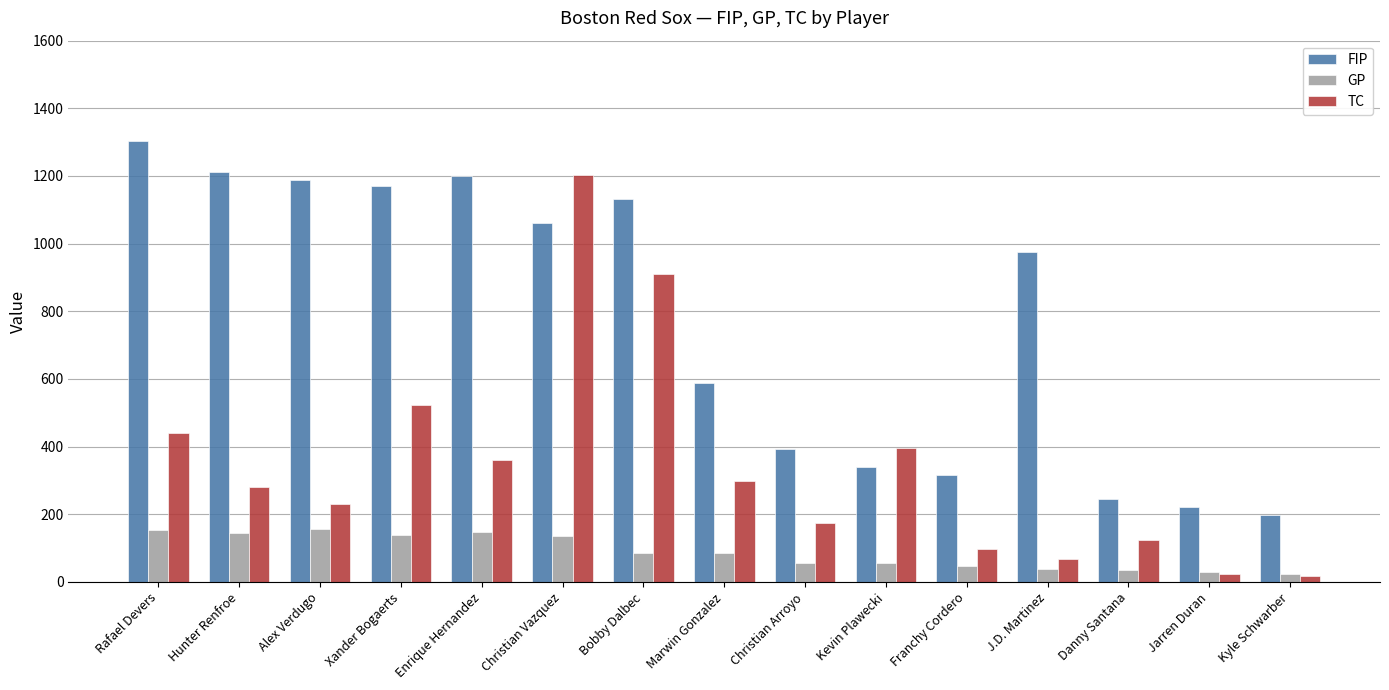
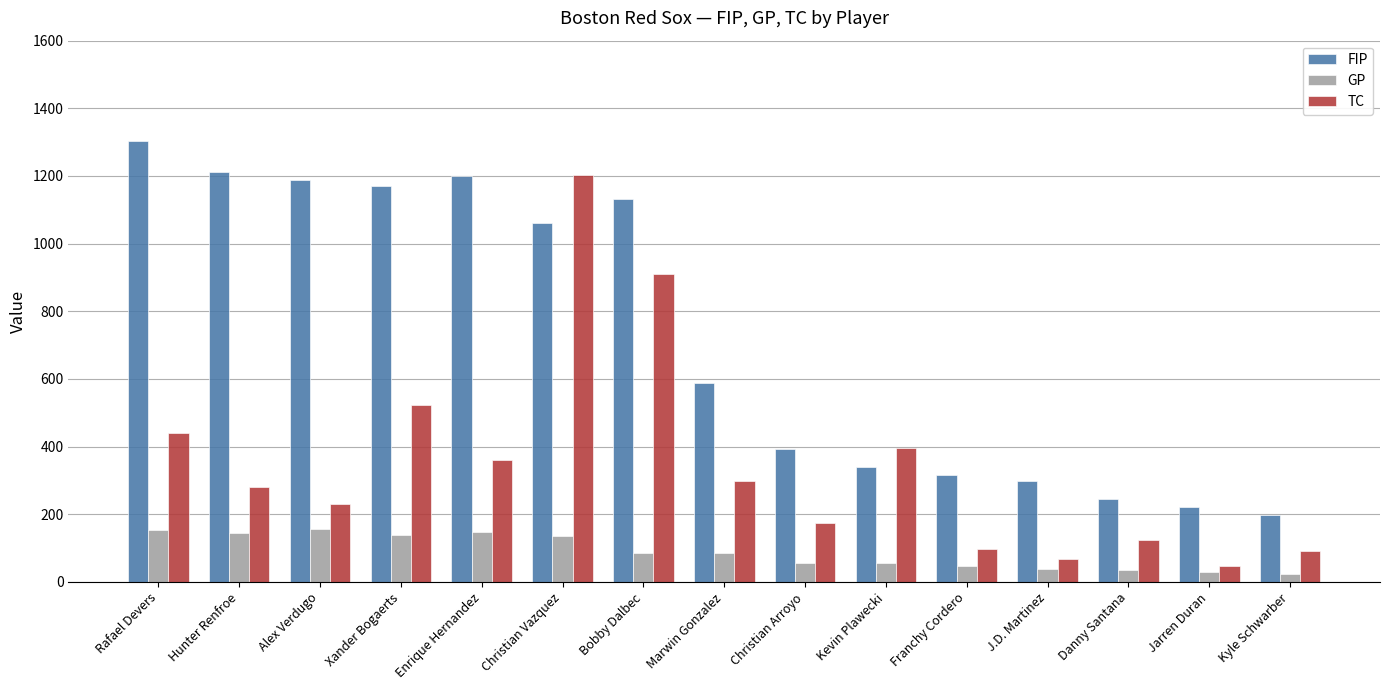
FIP, J.D. Martinez: 980 -> 300
TC, Jarren Duran: 20 -> 50
TC, Kyle Schwarber: 20 -> 90
